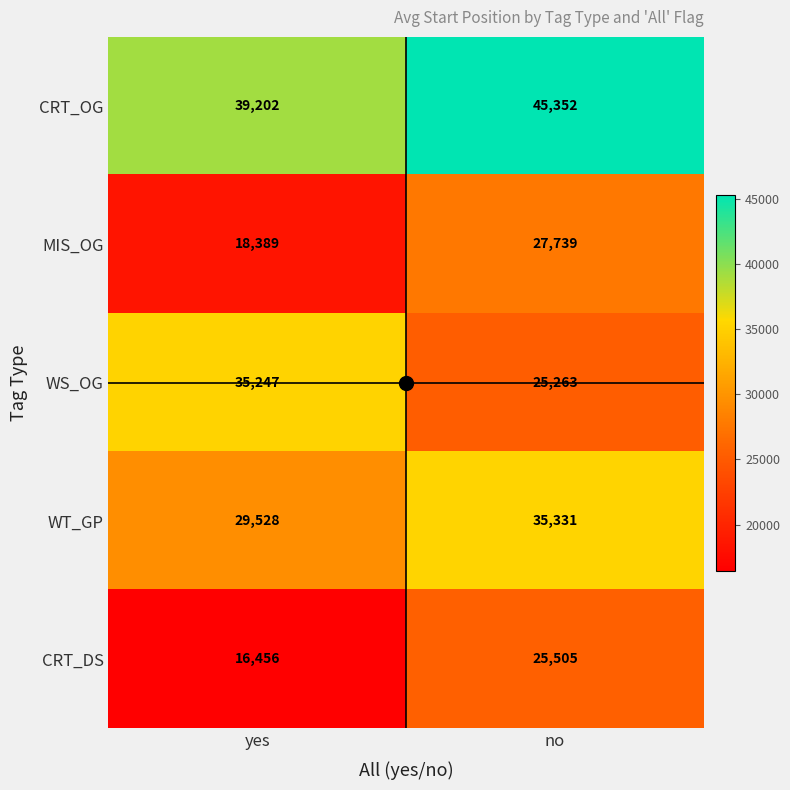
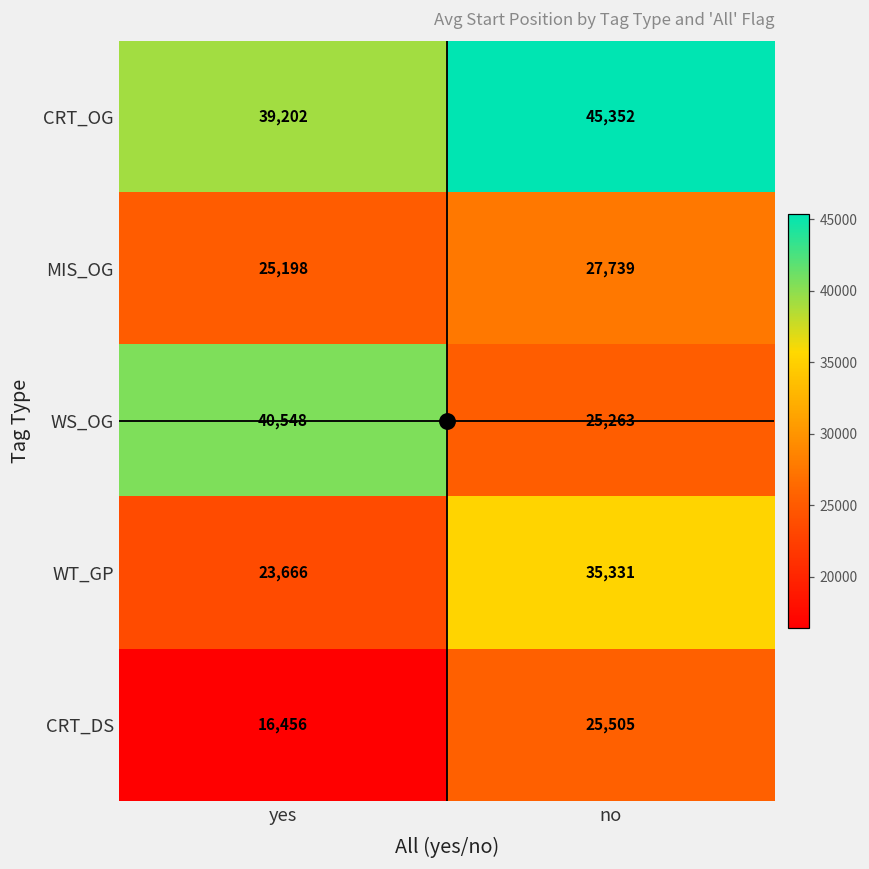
MIS_OG, yes: 18,389 -> 25,198
WS_OG, yes: 35,247 -> 40,548
WT_GP, yes: 29,528 -> 23,666
